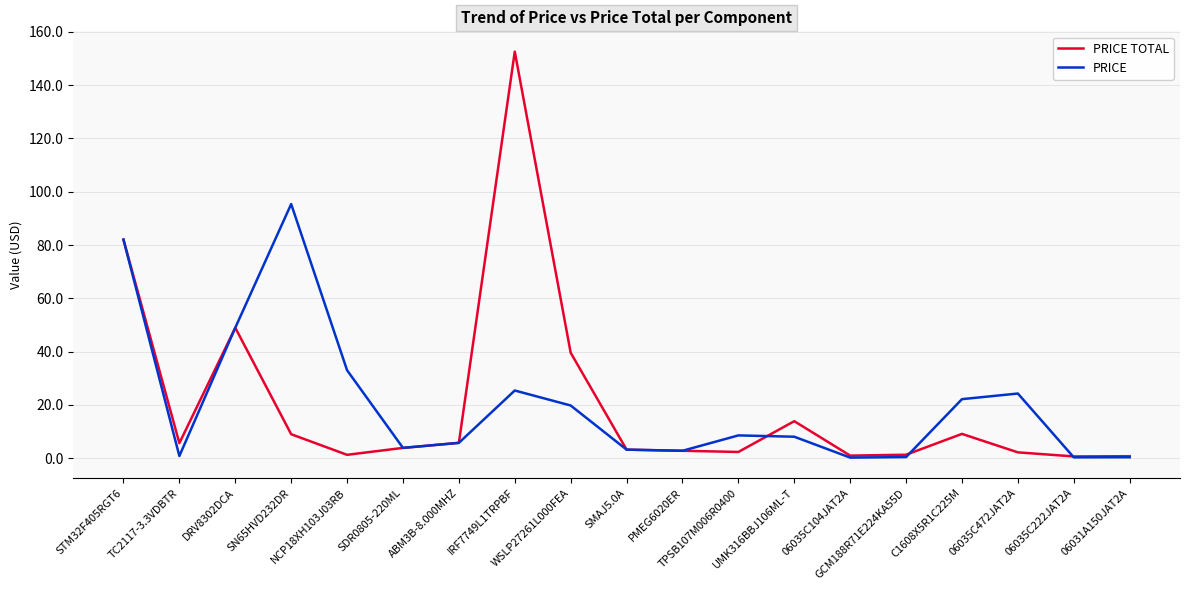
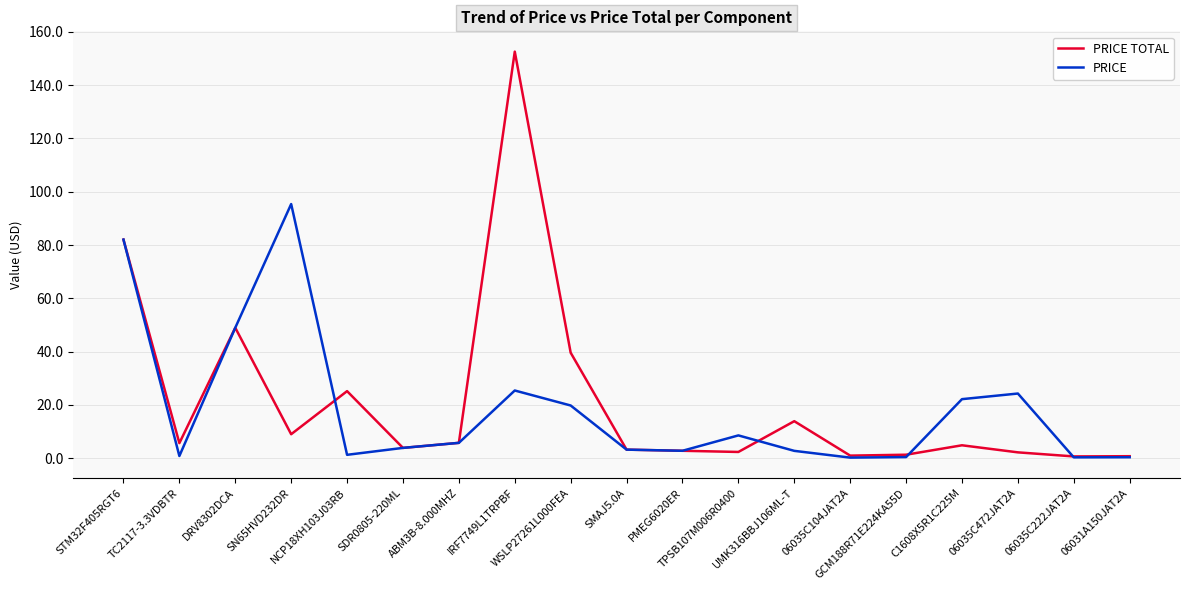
PRICE TOTAL, NCP18XH103J03RB: 1 -> 25
PRICE, NCP18XH103J03RB: 33 -> 1
PRICE, UMK316BBJ106ML-T: 8 -> 3
PRICE TOTAL, C1608X5R1C225M: 9 -> 5
